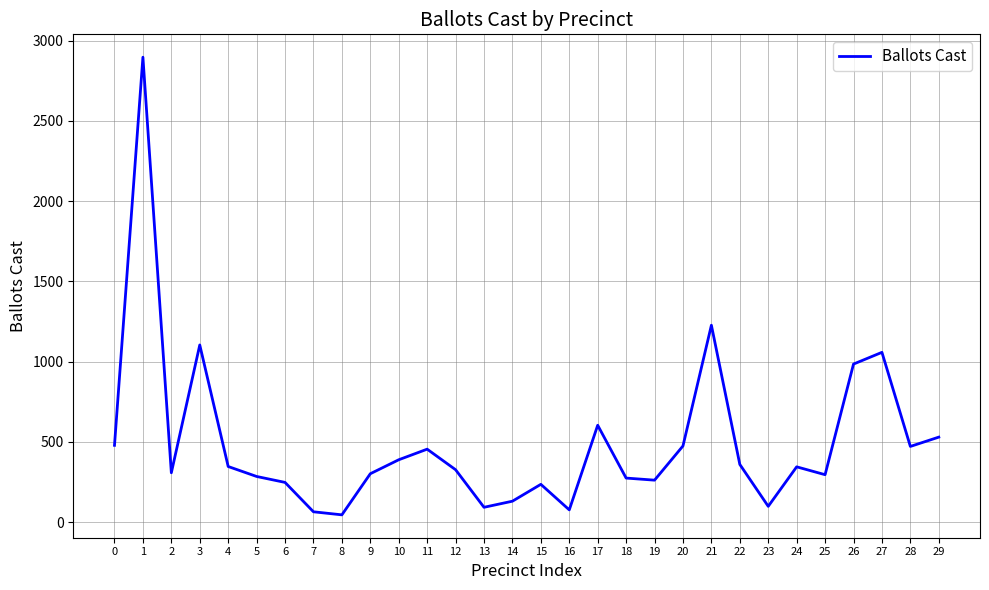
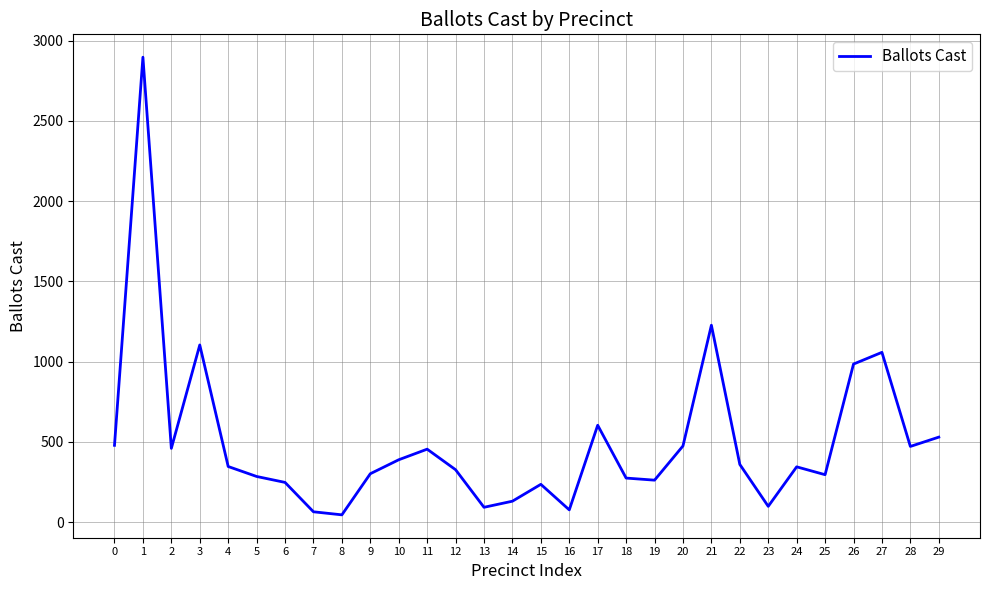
2: 310 -> 460
